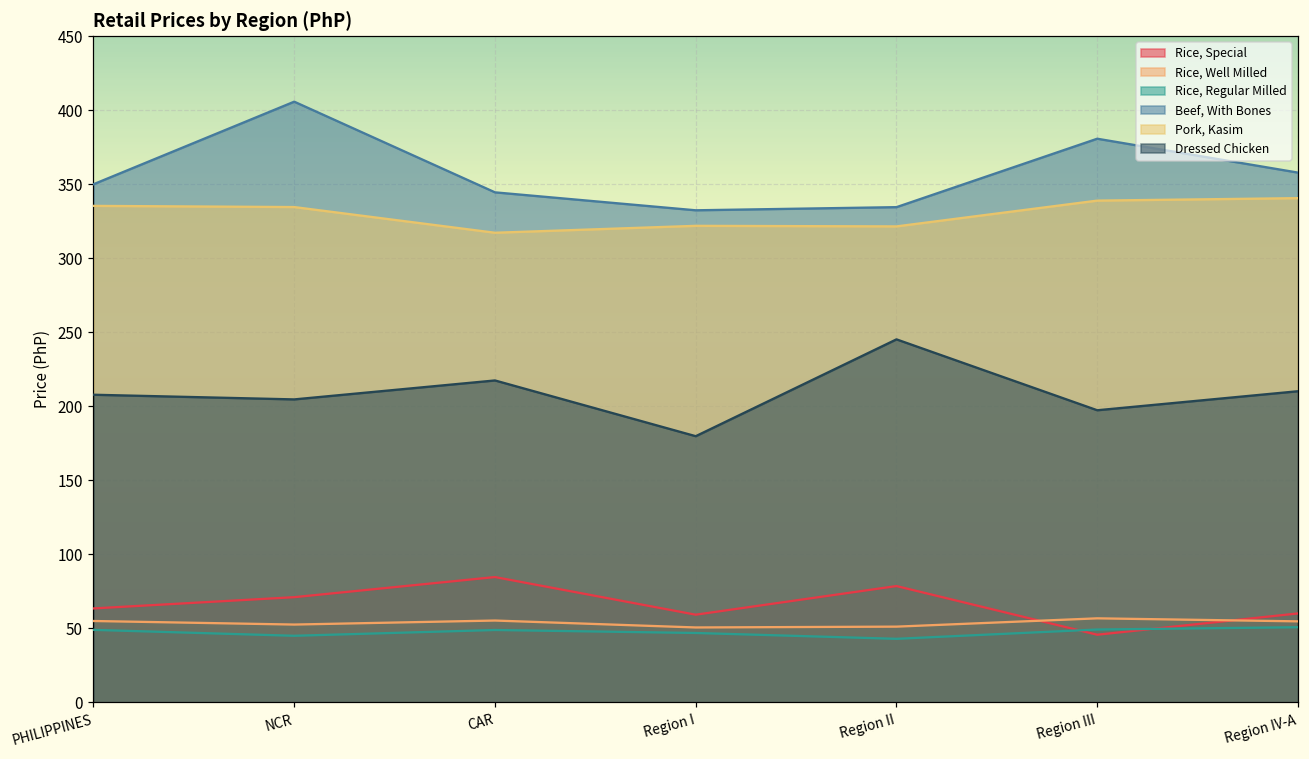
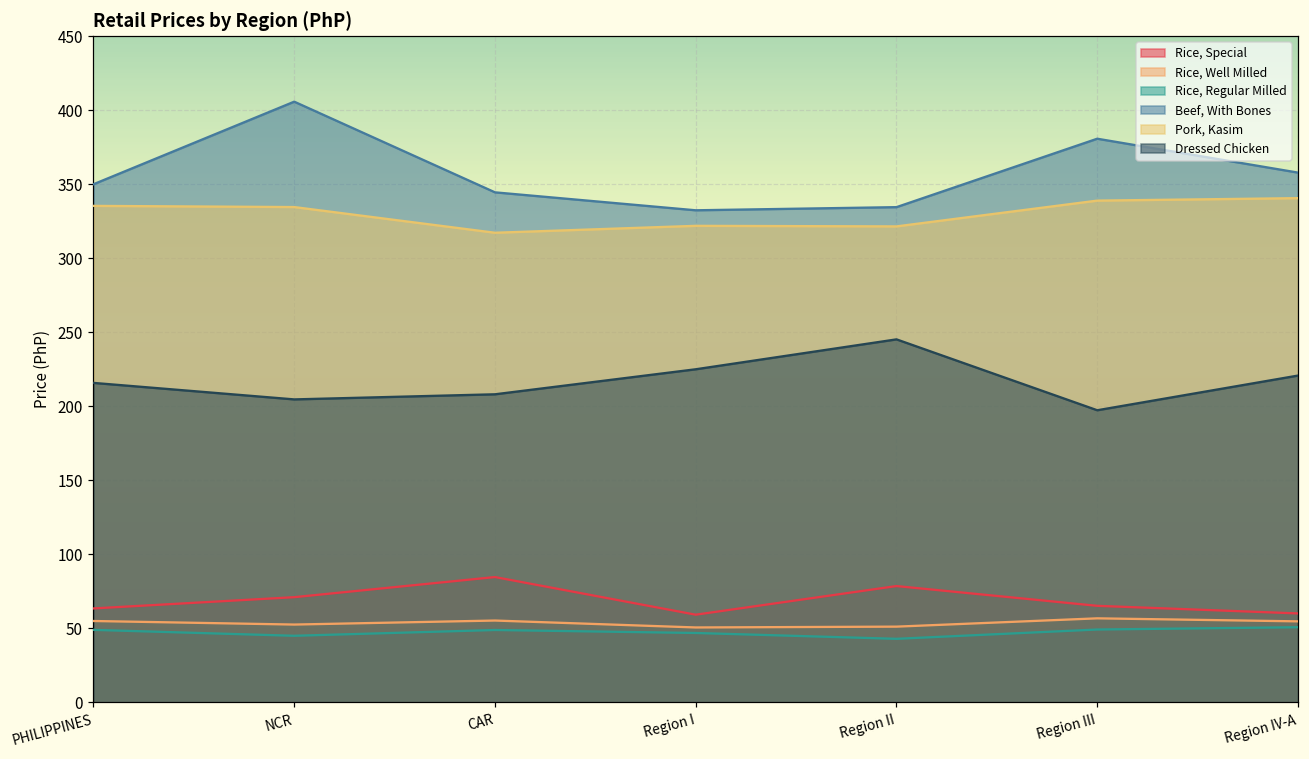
Dressed Chicken, PHILIPPINES: 208 -> 216
Dressed Chicken, CAR: 217 -> 208
Dressed Chicken, Region I: 180 -> 225
Rice, Special, Region III: 46 -> 65
Dressed Chicken, Region IV-A: 210 -> 221
